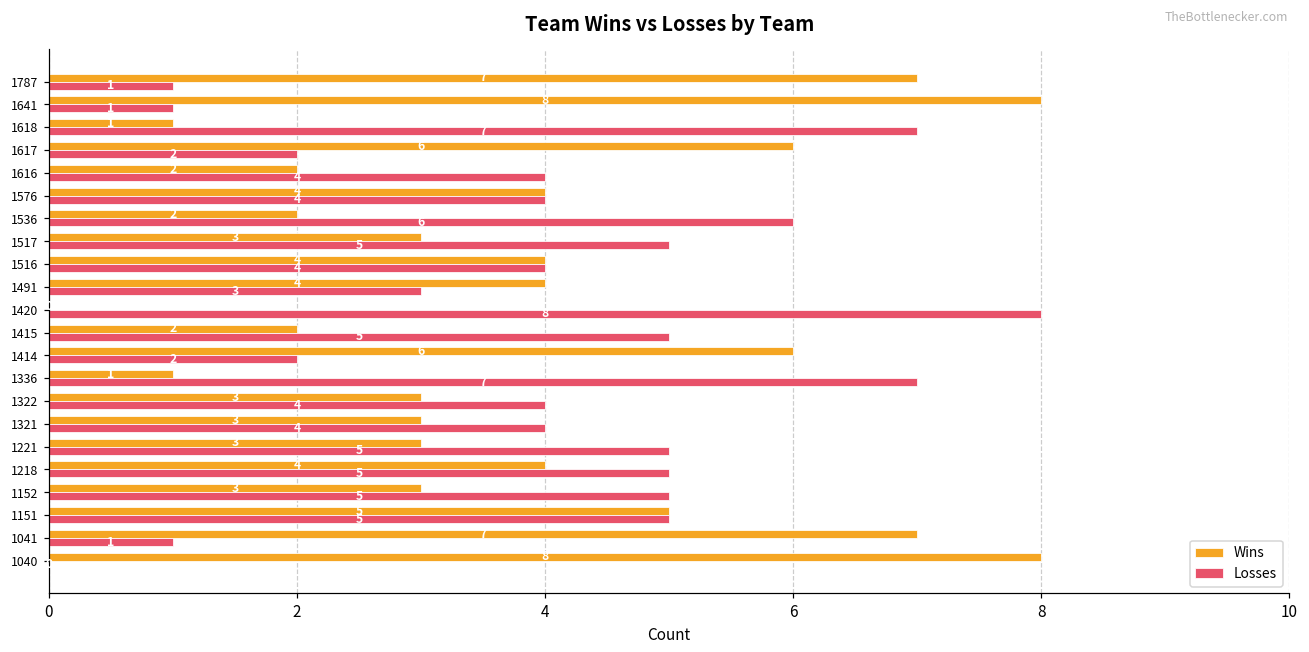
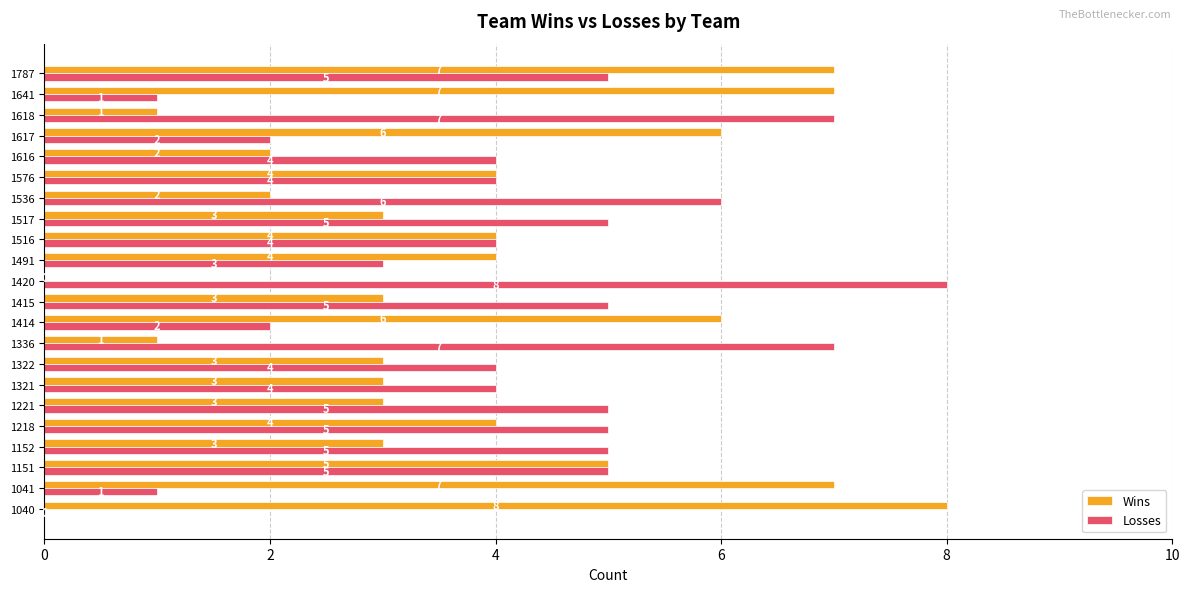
Losses, 1787: 1 -> 5
Wins, 1641: 8 -> 7
Wins, 1415: 2 -> 3
